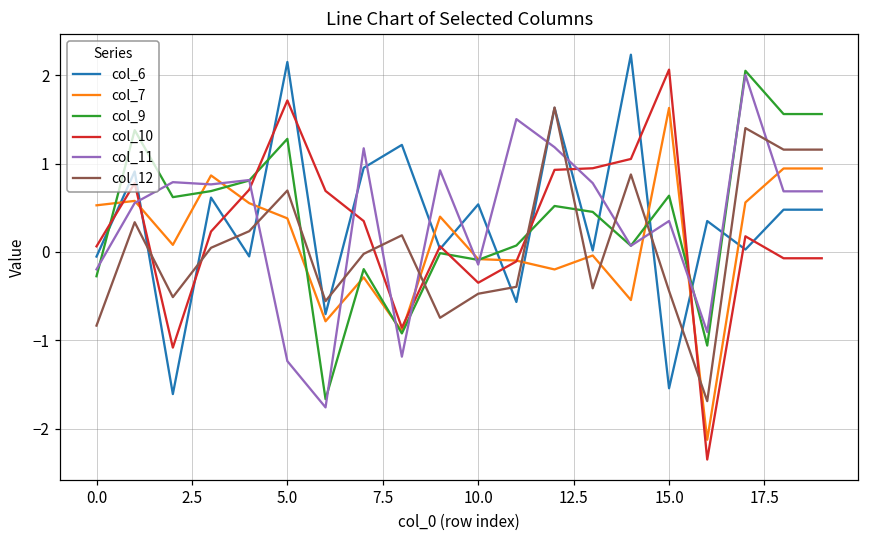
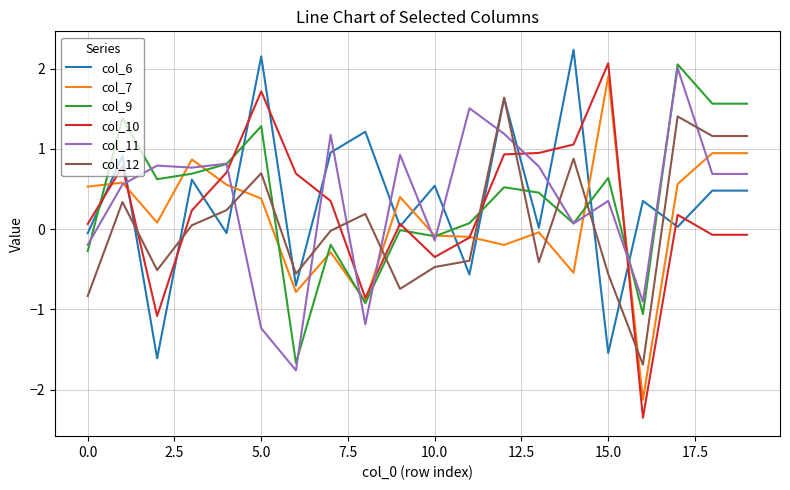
col_7, 15.0: 1.6 -> 1.9
col_12, 15.0: -0.4 -> -0.6
